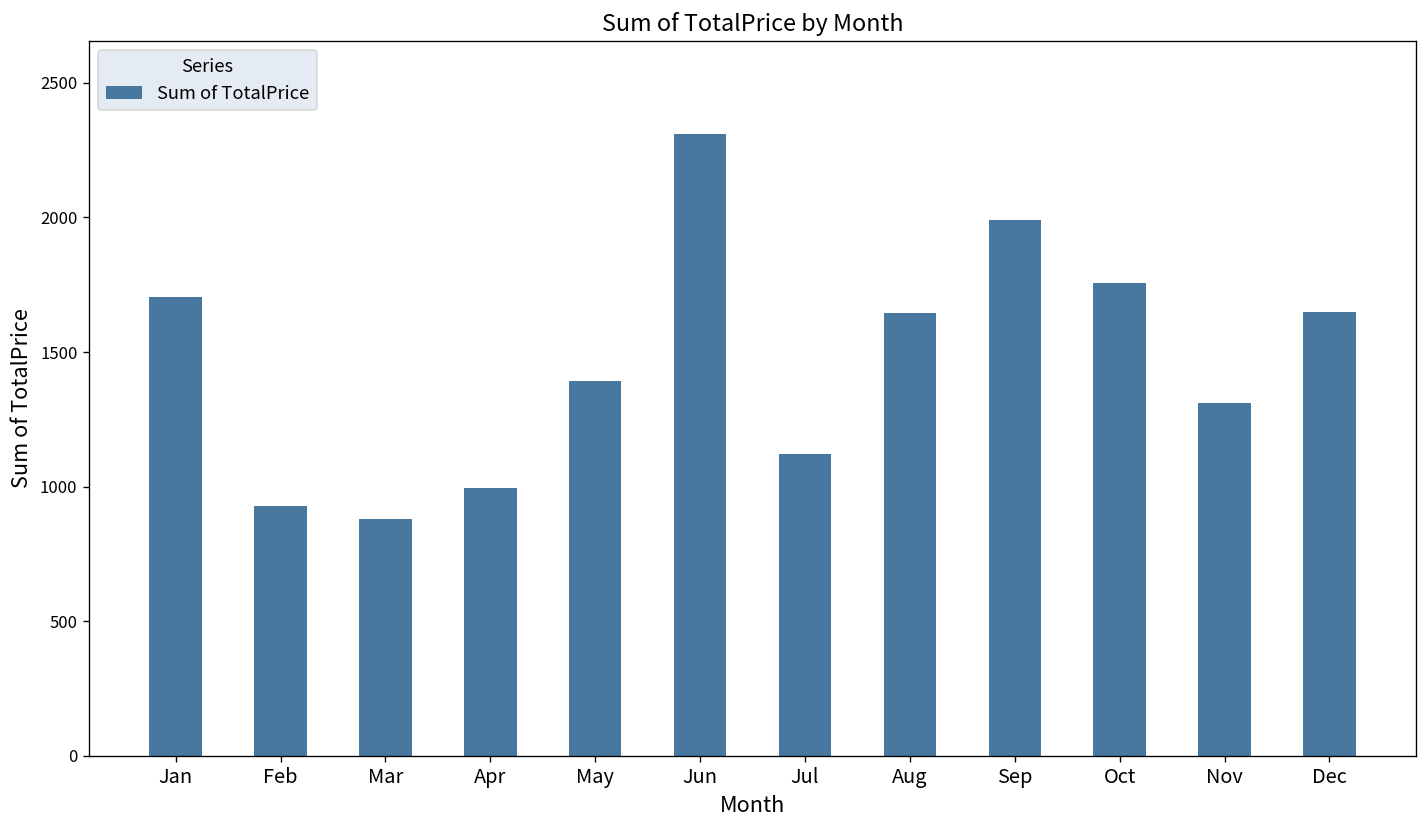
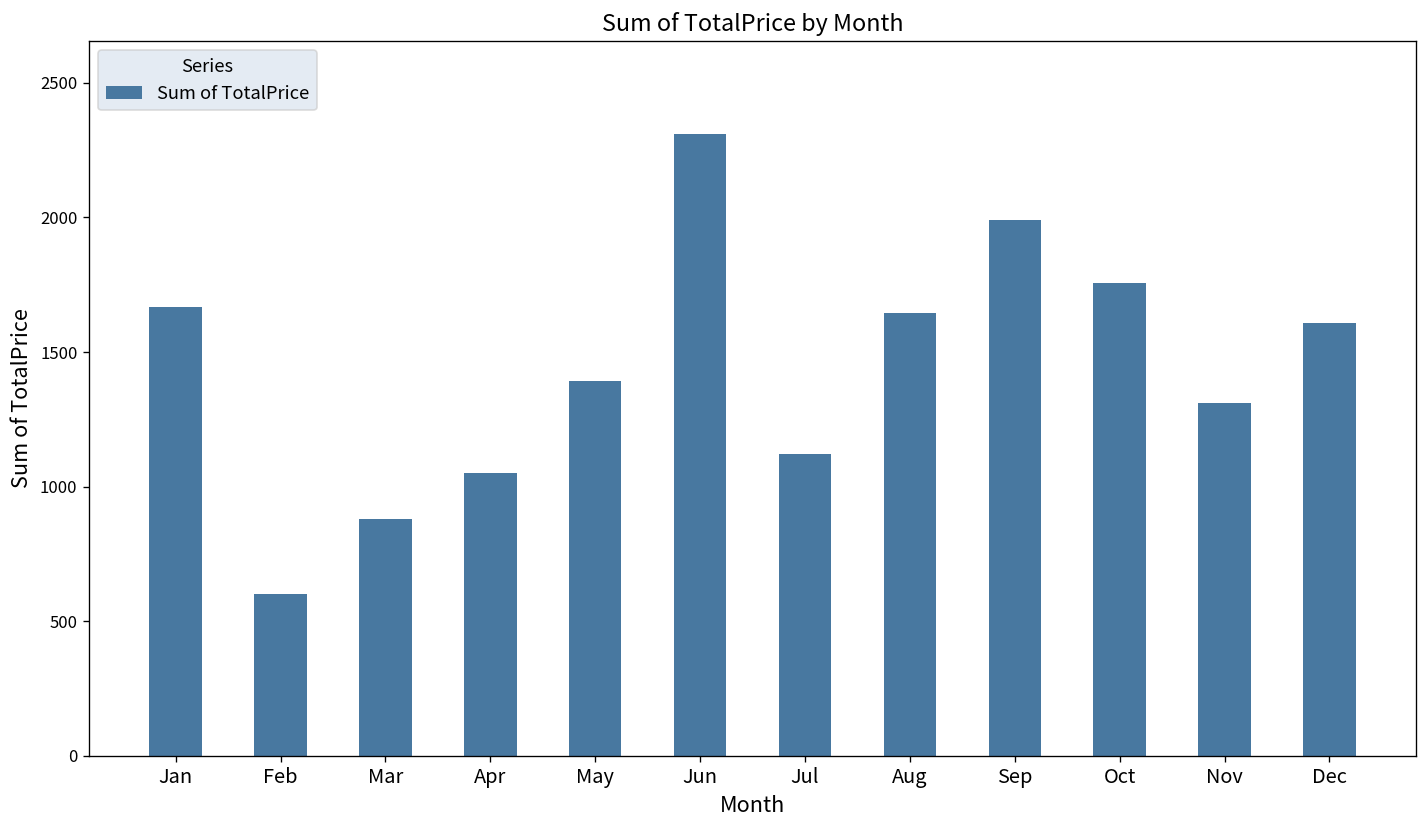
Jan: 1710 -> 1670
Feb: 930 -> 600
Apr: 1000 -> 1050
Dec: 1650 -> 1610
